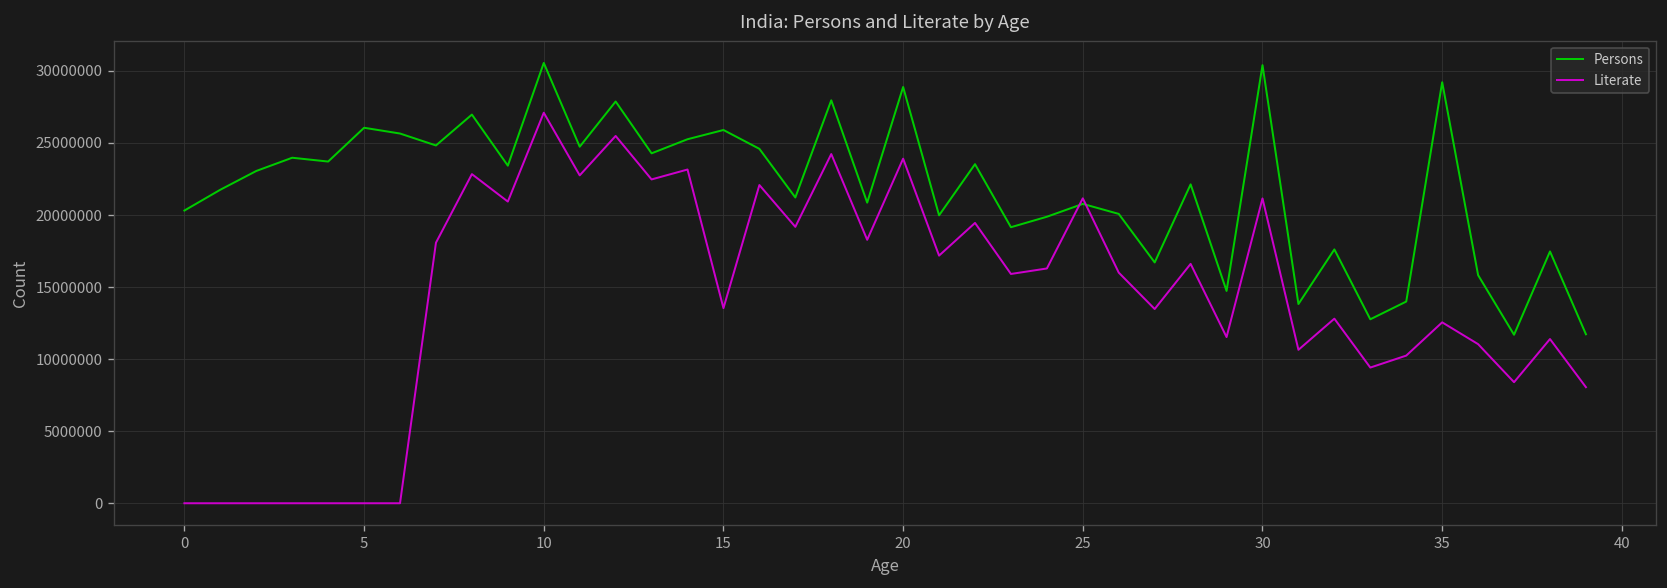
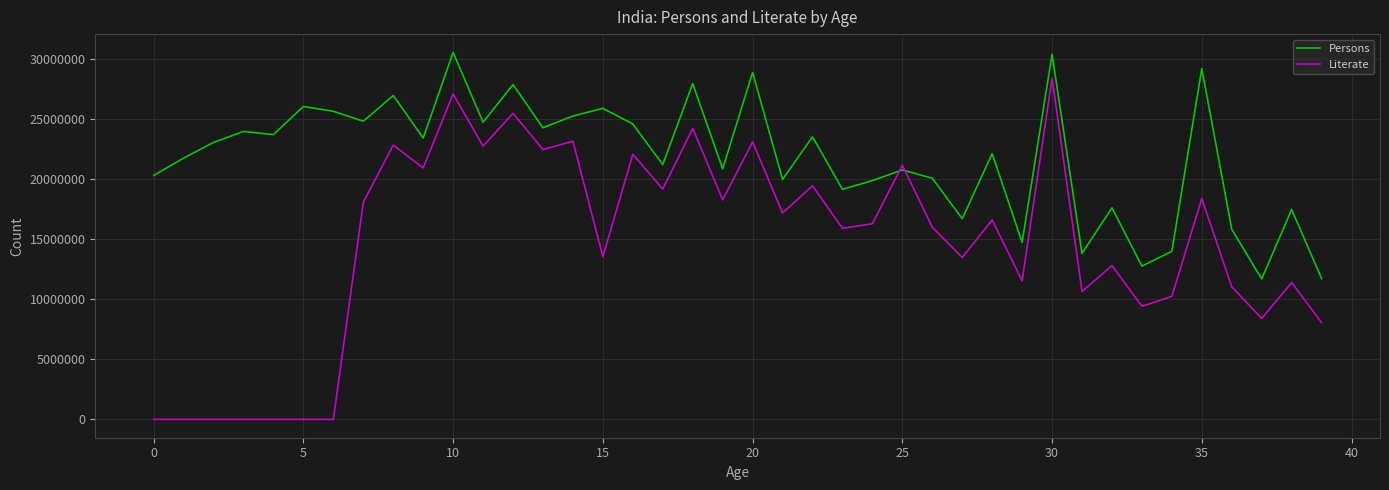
Literate, 20: 23900000 -> 23100000
Literate, 30: 21100000 -> 28400000
Literate, 35: 12600000 -> 18400000
